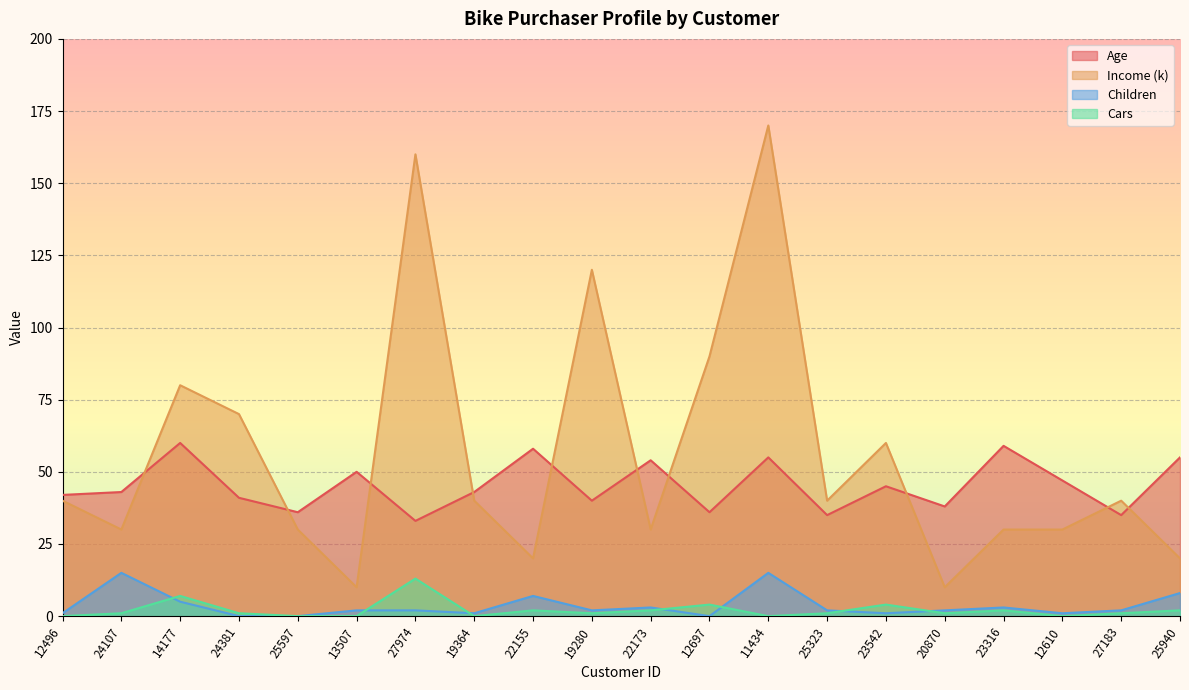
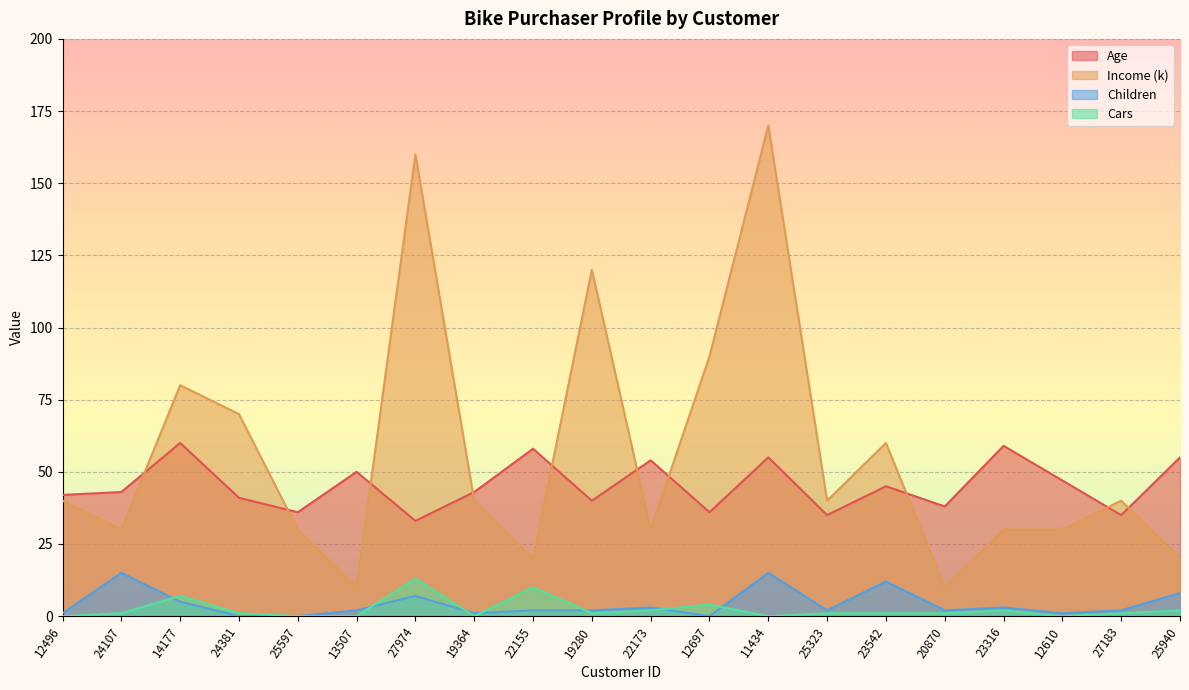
Children, 27974: 2 -> 7
Children, 22155: 7 -> 2
Cars, 22155: 2 -> 10
Children, 23542: 1 -> 12
Cars, 23542: 4 -> 1
